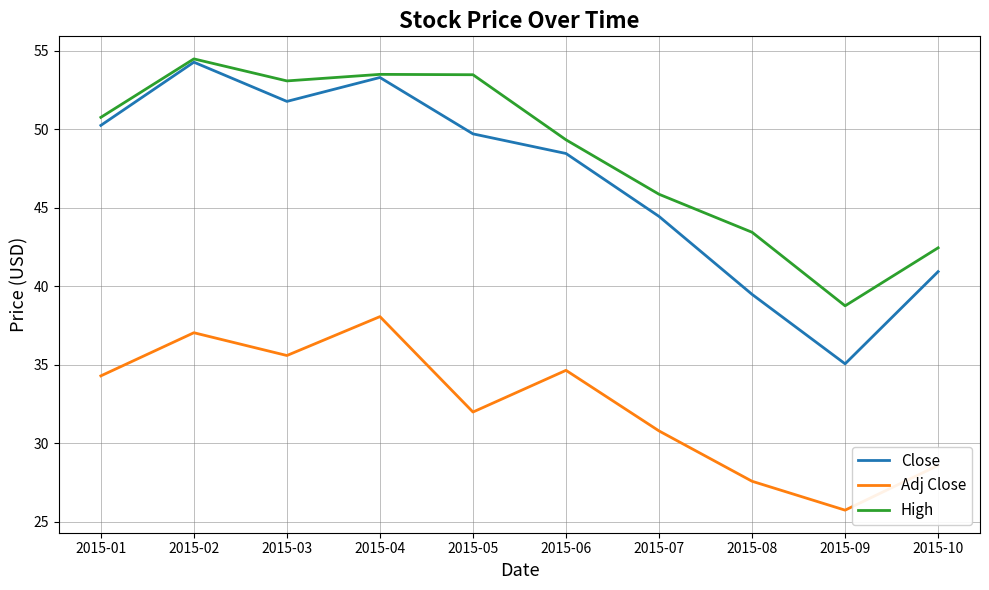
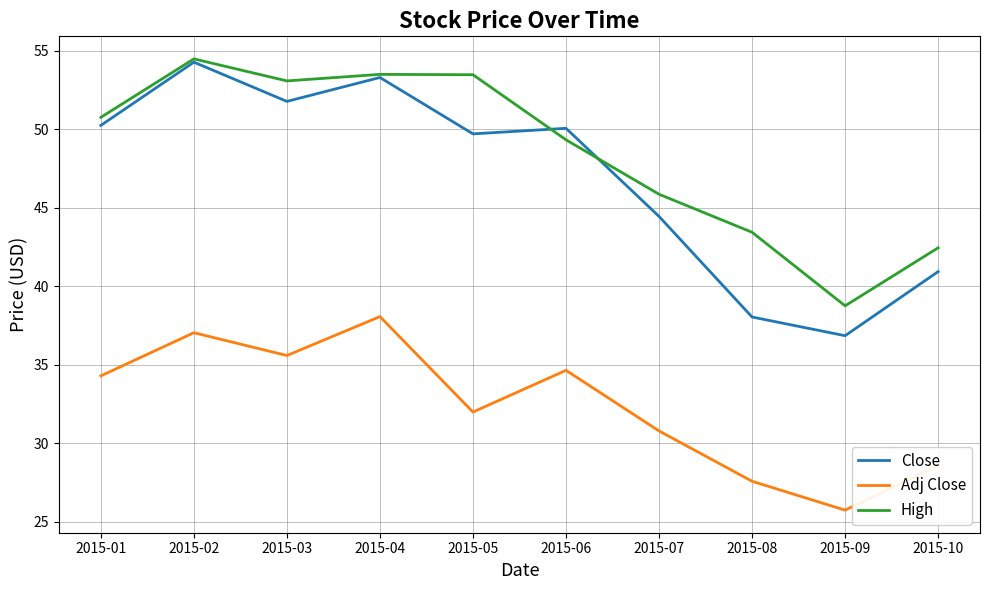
Close, 2015-06: 48.5 -> 50.1
Close, 2015-08: 39.5 -> 38.0
Close, 2015-09: 35.1 -> 36.9
